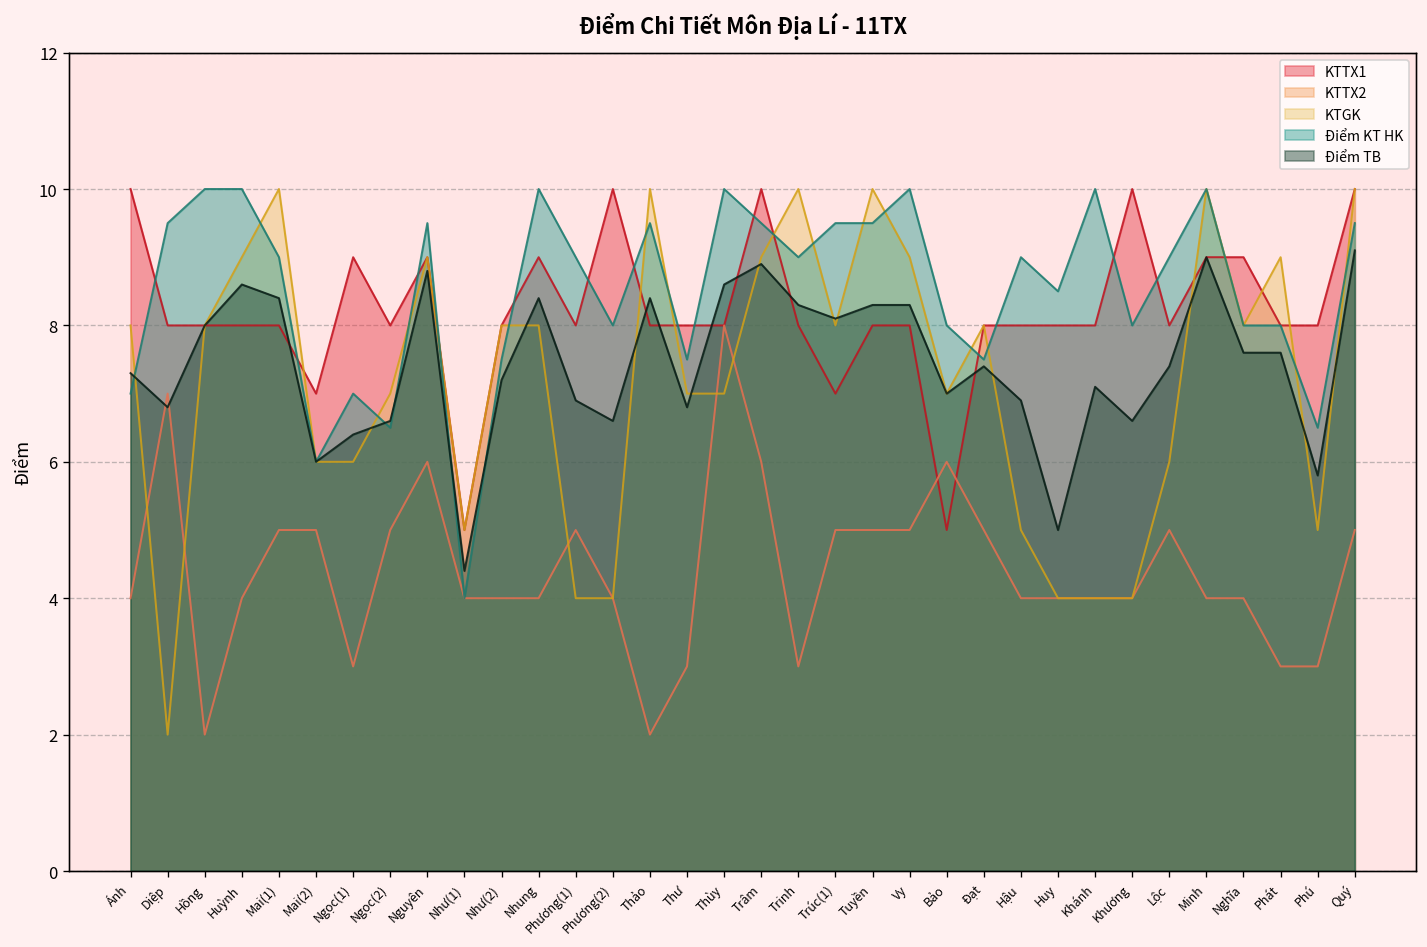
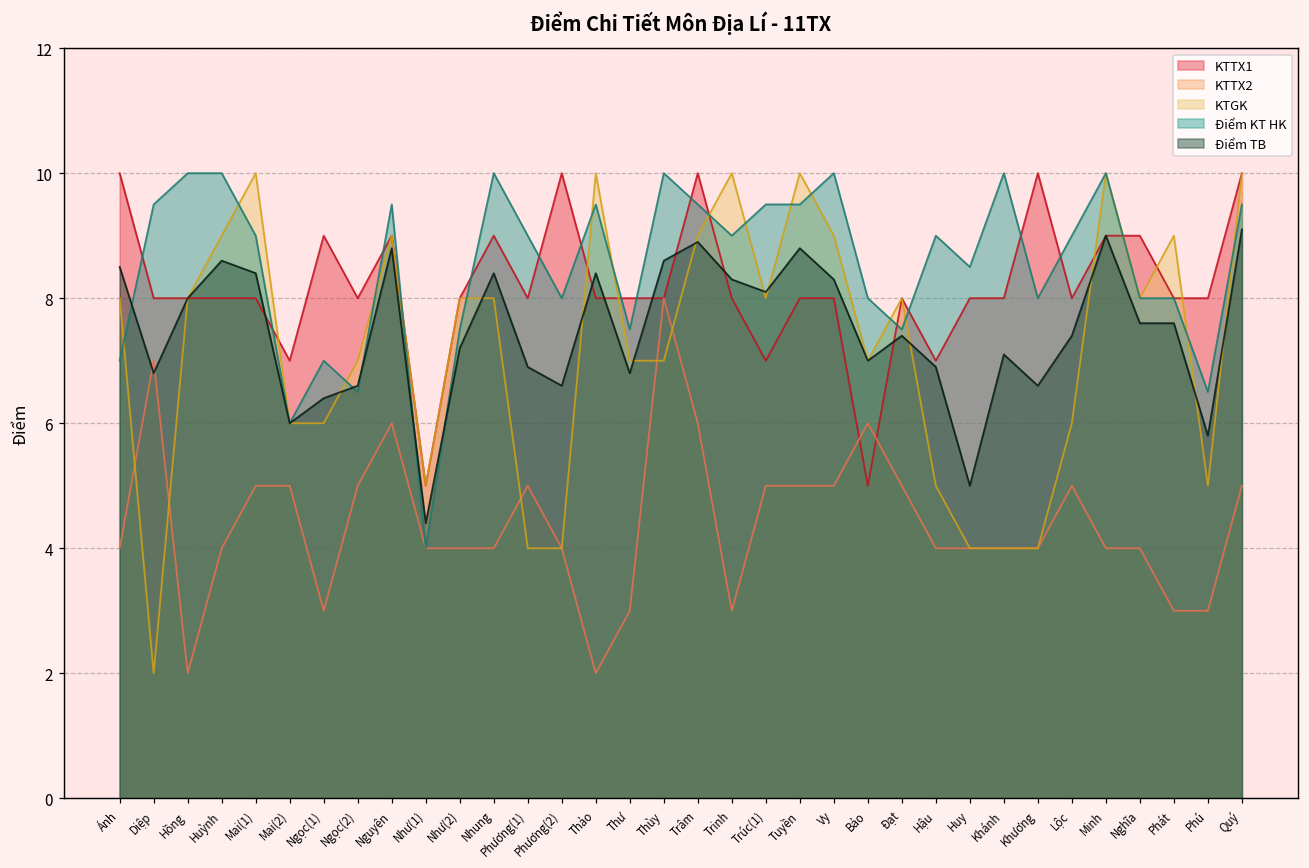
Điểm TB, Ánh: 7.3 -> 8.5
Điểm TB, Tuyền: 8.3 -> 8.8
KTTX1, Hậu: 8 -> 7
